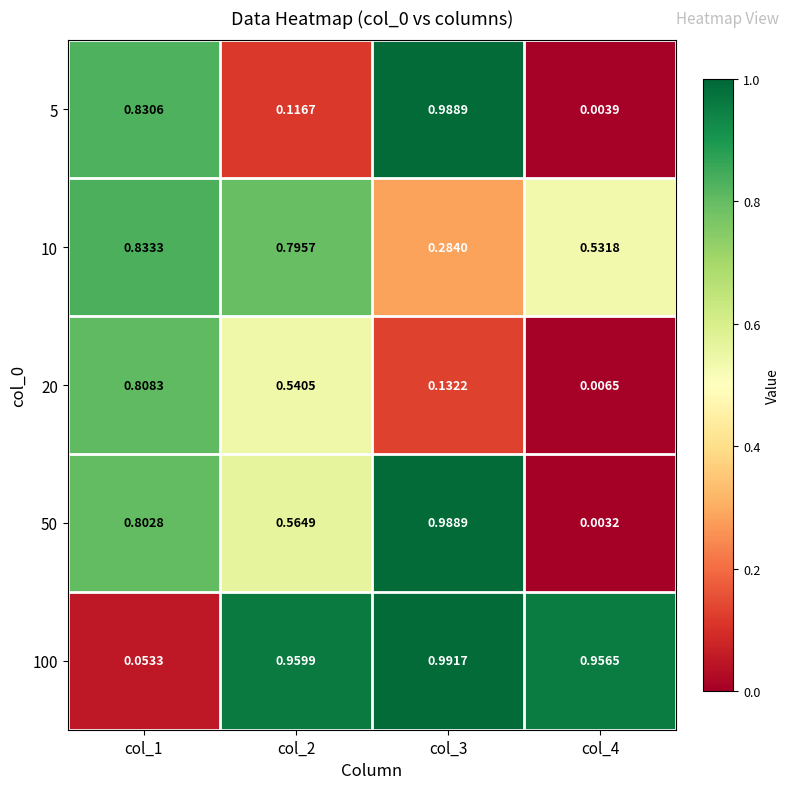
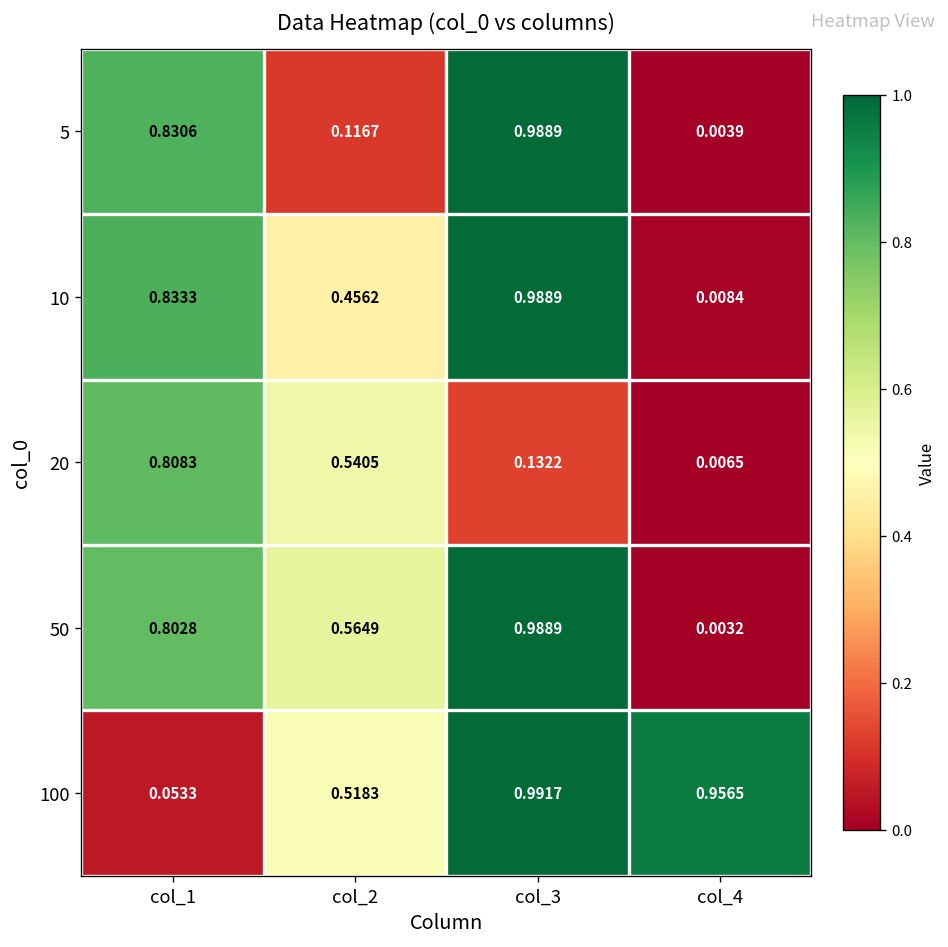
10, col_2: 0.7957 -> 0.4562
10, col_3: 0.2840 -> 0.9889
10, col_4: 0.5318 -> 0.0084
100, col_2: 0.9599 -> 0.5183
